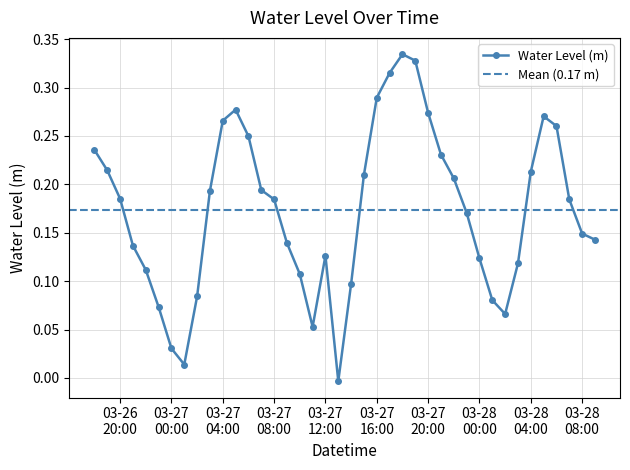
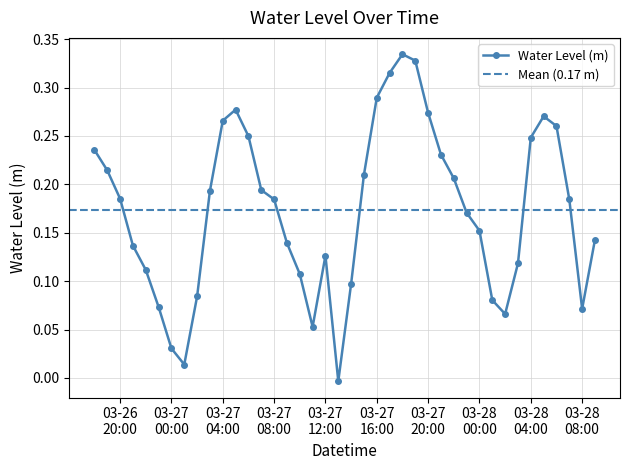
03-28 00:00: 0.12 -> 0.15
03-28 04:00: 0.21 -> 0.25
03-28 08:00: 0.15 -> 0.07
